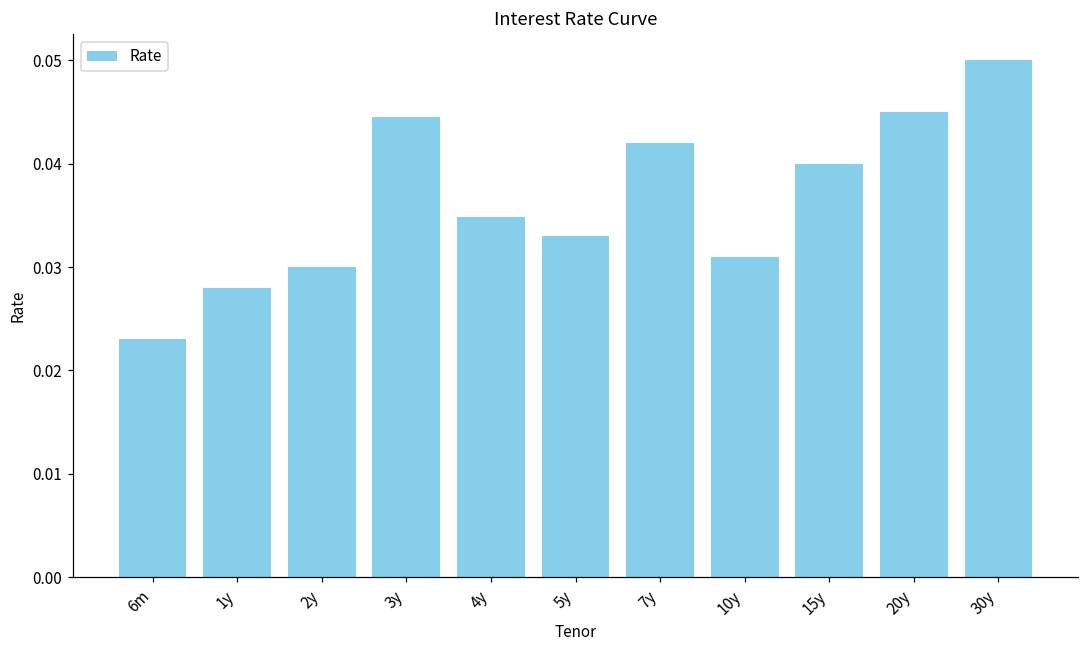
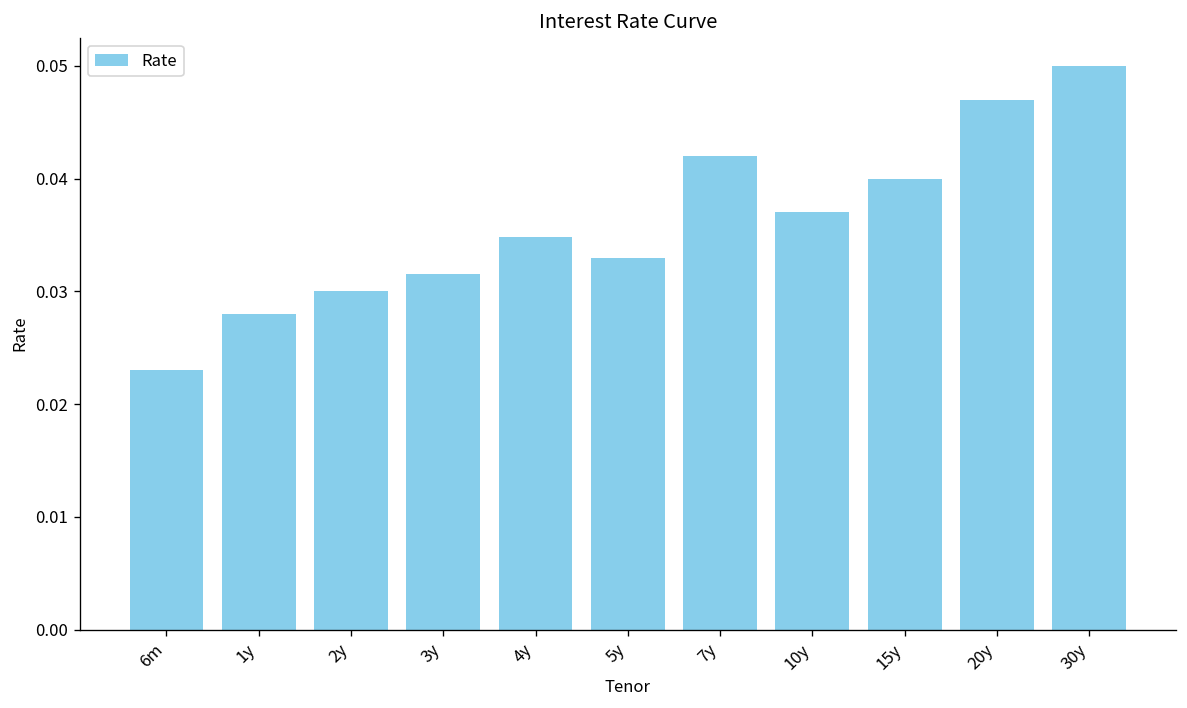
3y: 0.045 -> 0.032
10y: 0.031 -> 0.037
20y: 0.045 -> 0.047
